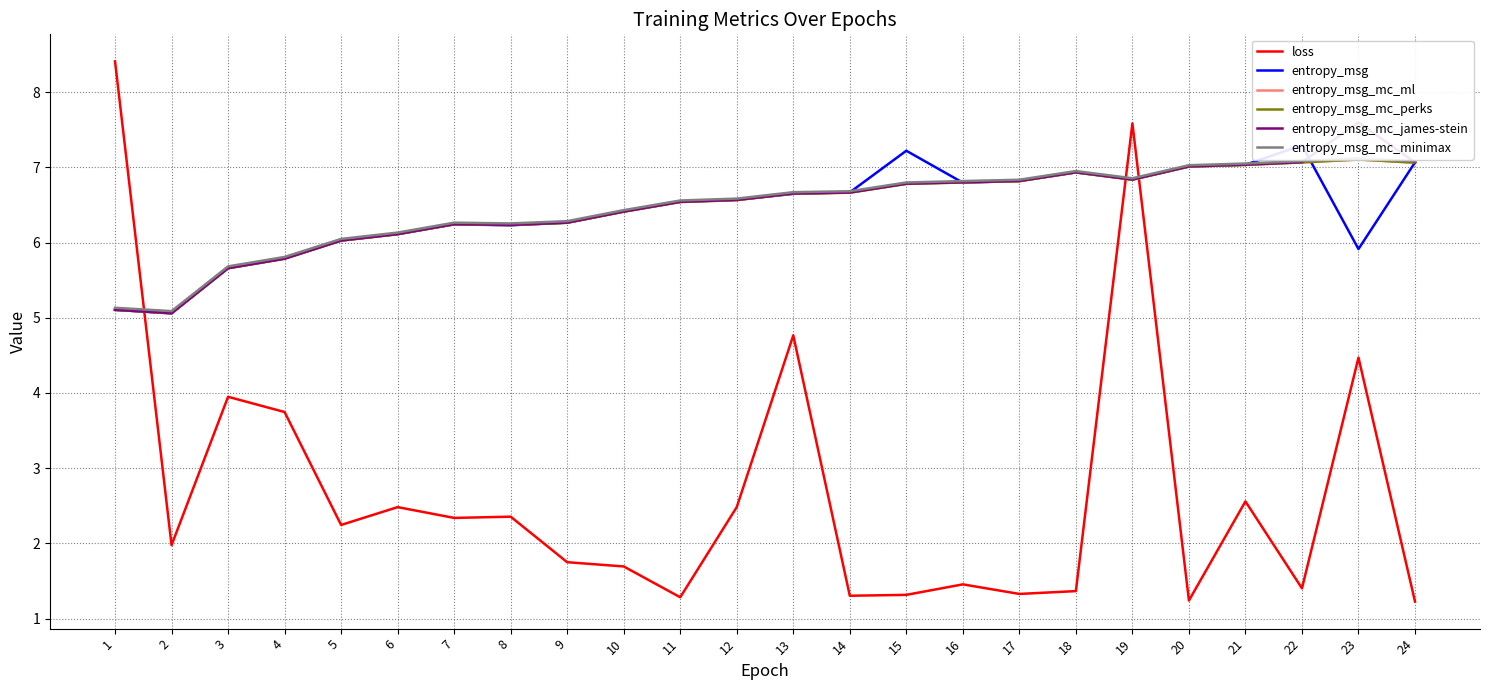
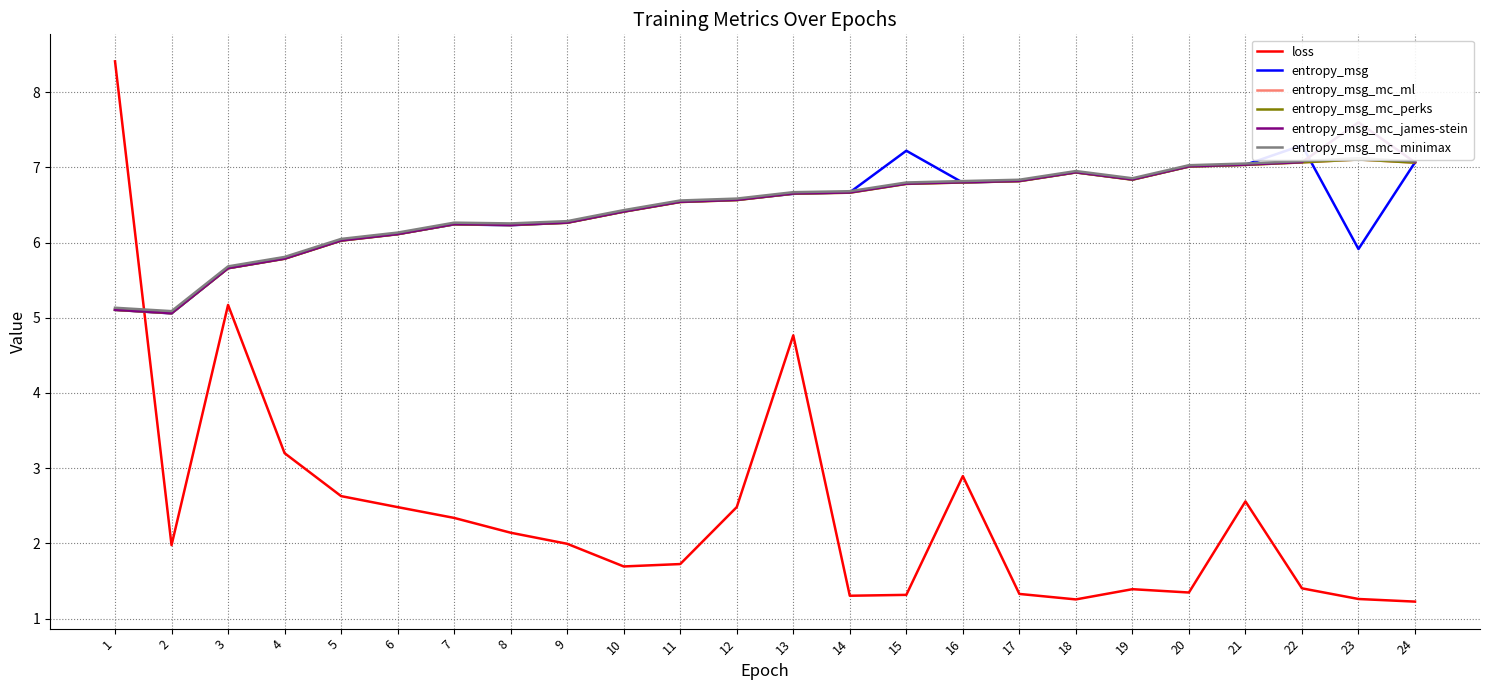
loss, 3: 3.9 -> 5.2
loss, 4: 3.7 -> 3.2
loss, 5: 2.2 -> 2.6
loss, 8: 2.4 -> 2.1
loss, 9: 1.7 -> 2.0
loss, 11: 1.3 -> 1.7
loss, 16: 1.5 -> 2.9
loss, 18: 1.4 -> 1.3
loss, 19: 7.6 -> 1.4
loss, 20: 1.2 -> 1.3
loss, 23: 4.5 -> 1.3
